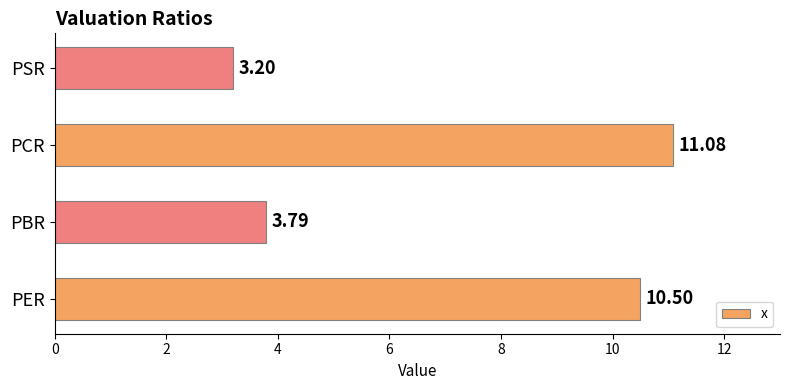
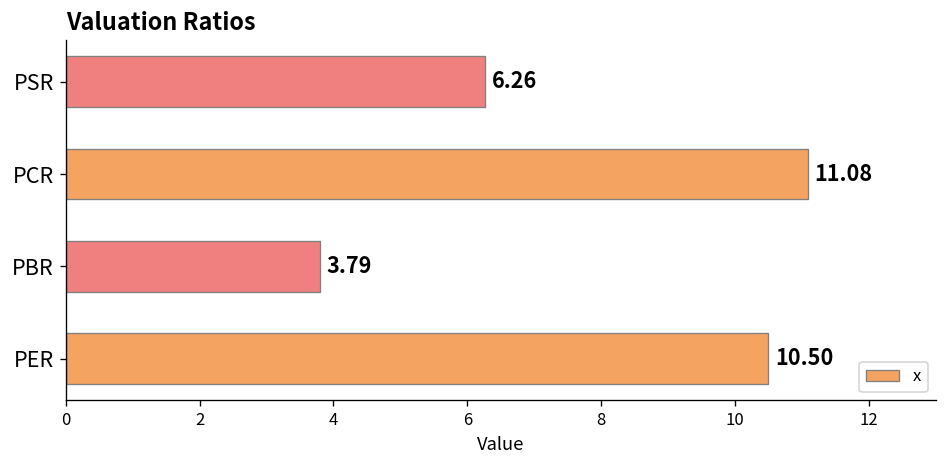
PSR: 3.20 -> 6.26
